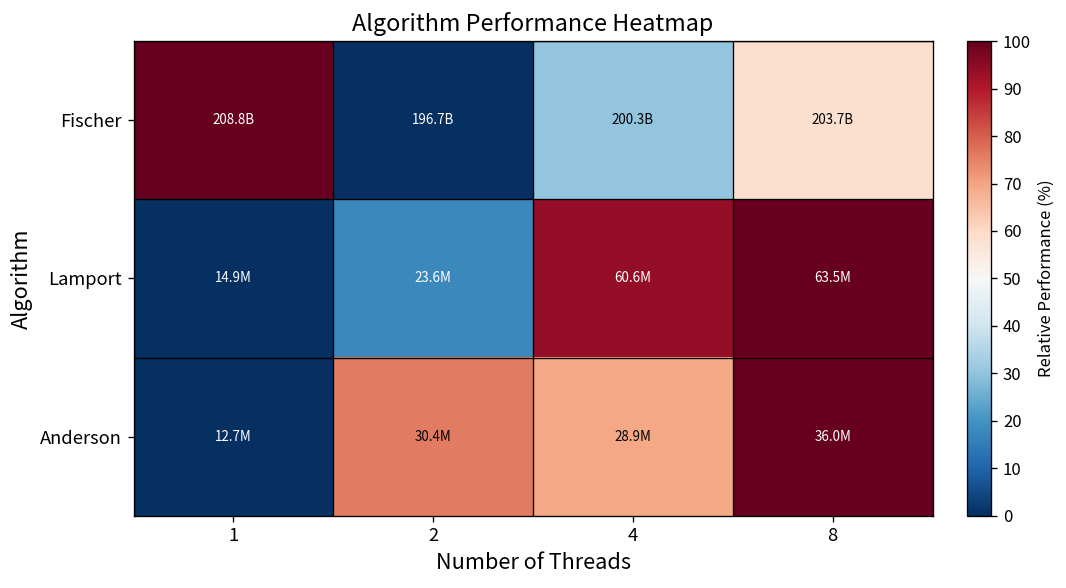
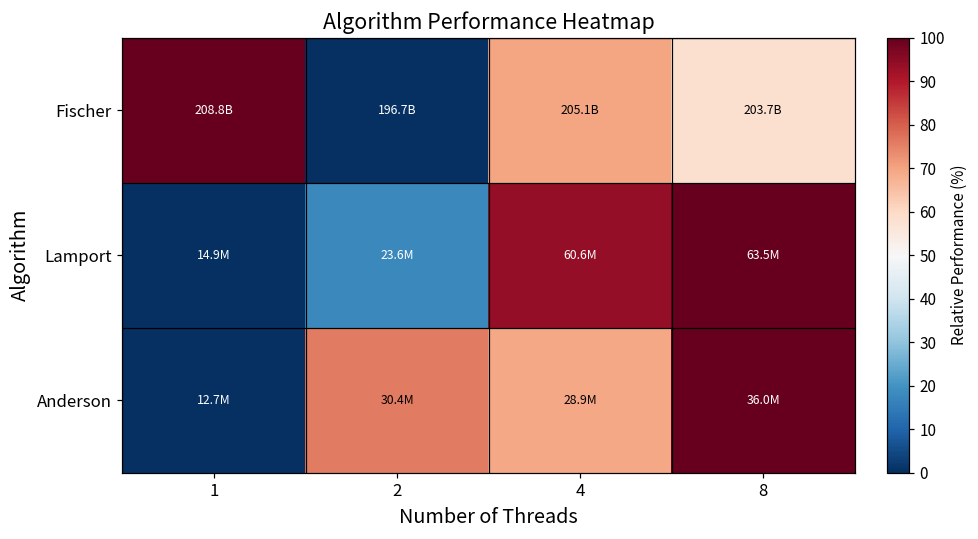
Fischer, 4: 200.3B -> 205.1B
